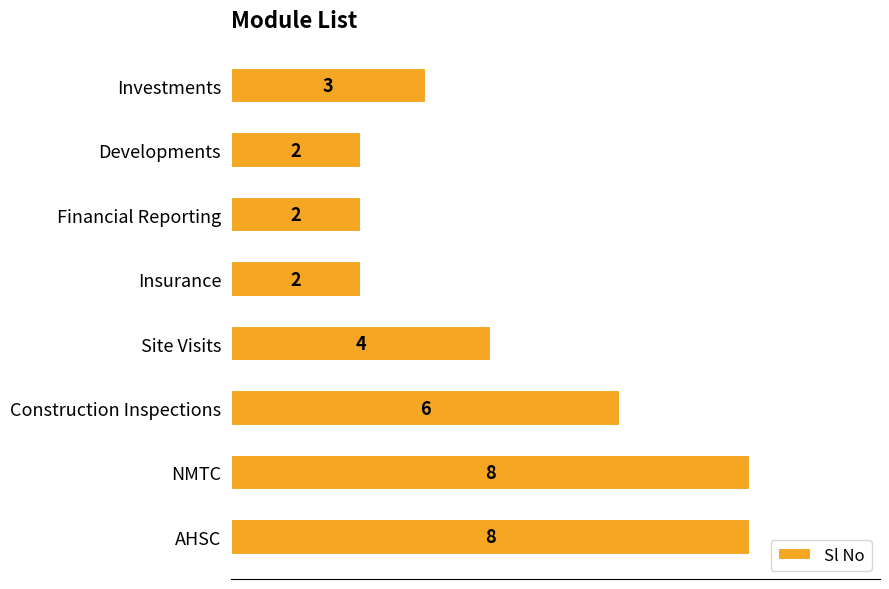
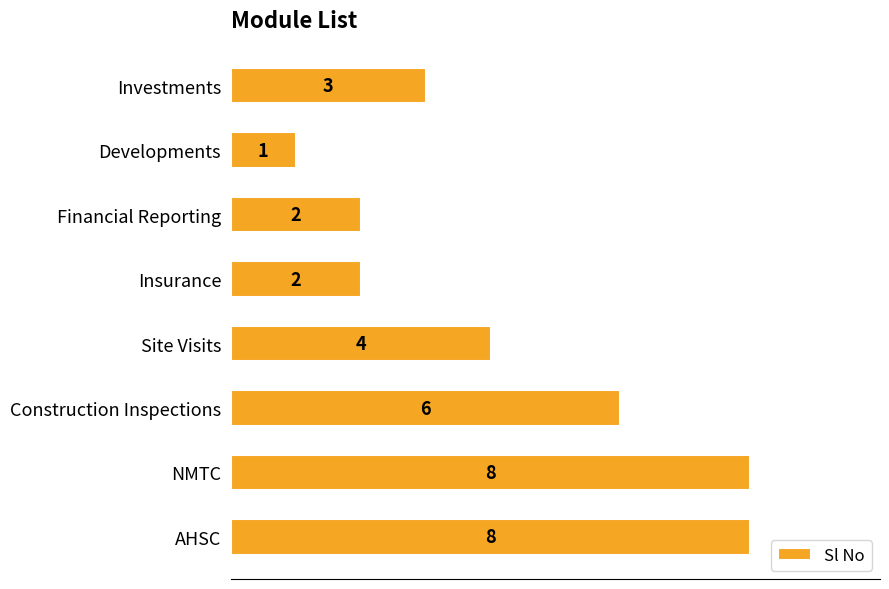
Developments: 2 -> 1
